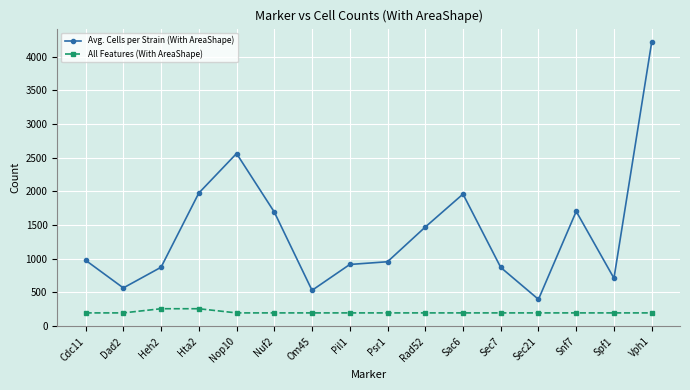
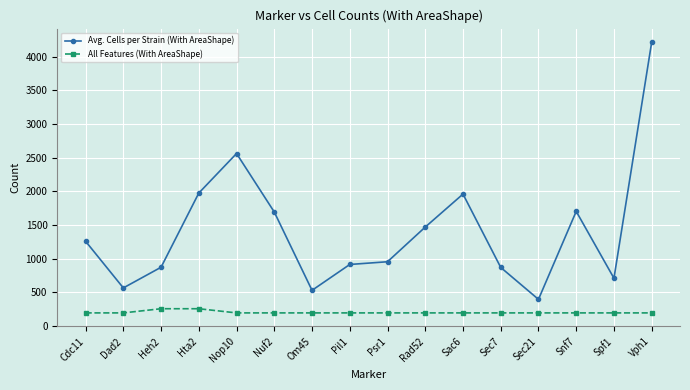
Avg. Cells per Strain (With AreaShape), Cdc11: 1000 -> 1300
